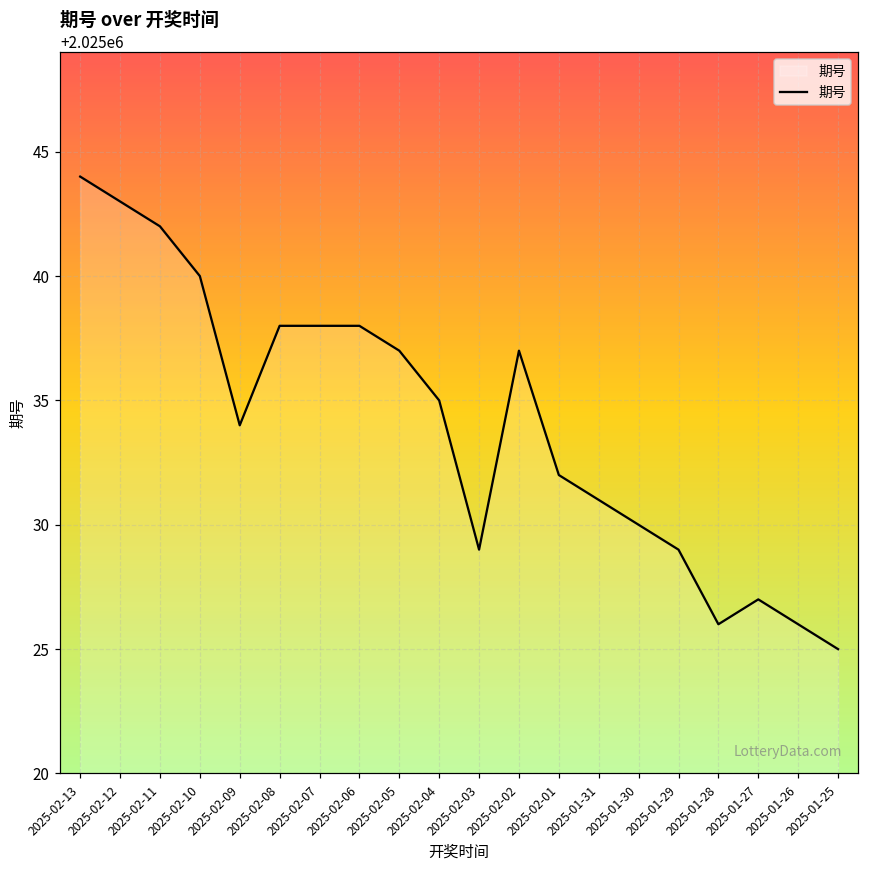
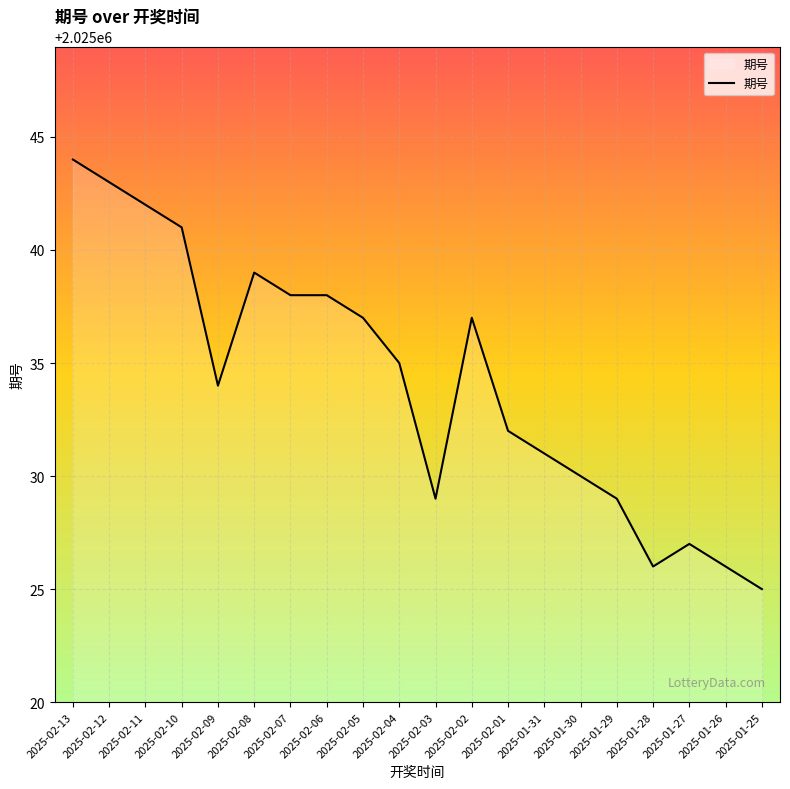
2025-02-10: 2025040 -> 2025041
2025-02-08: 2025038 -> 2025039
